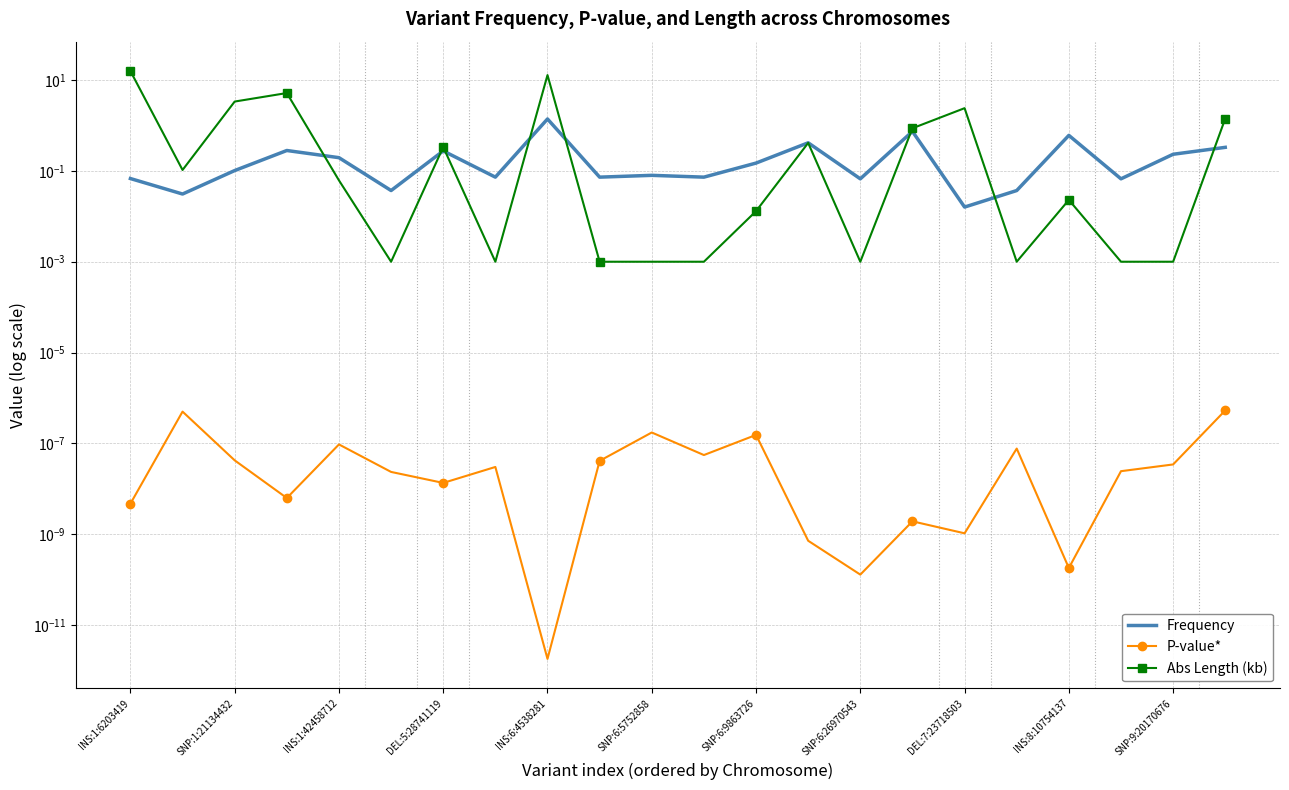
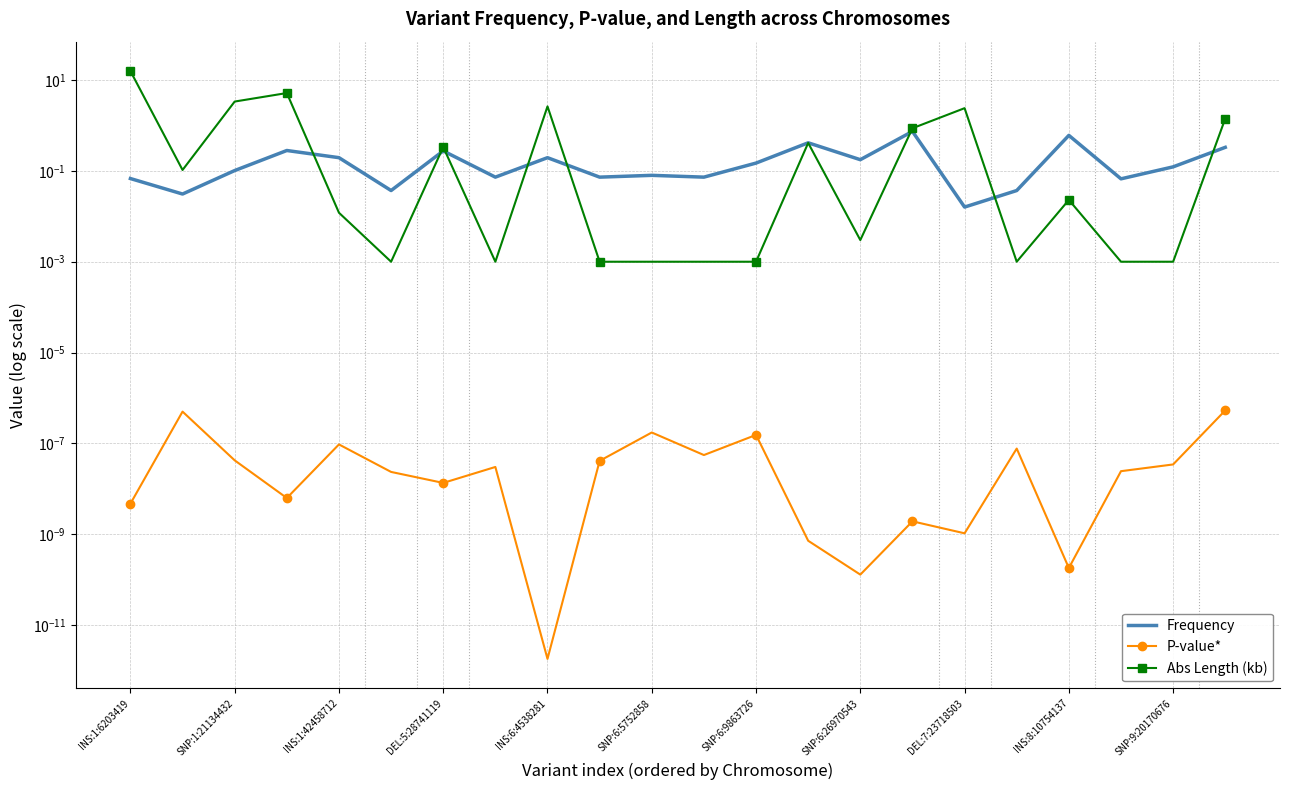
Abs Length (kb), INS:1:42458712: 0.06 -> 0.012
Frequency, INS:6:4538281: 1.4 -> 0.20
Abs Length (kb), INS:6:4538281: 13 -> 3
Abs Length (kb), SNP:6:9863726: 0.013 -> 0.001
Frequency, SNP:6:26970543: 0.07 -> 0.18
Abs Length (kb), SNP:6:26970543: 0.001 -> 0.003
Frequency, SNP:9:20170676: 0.2 -> 0.12
